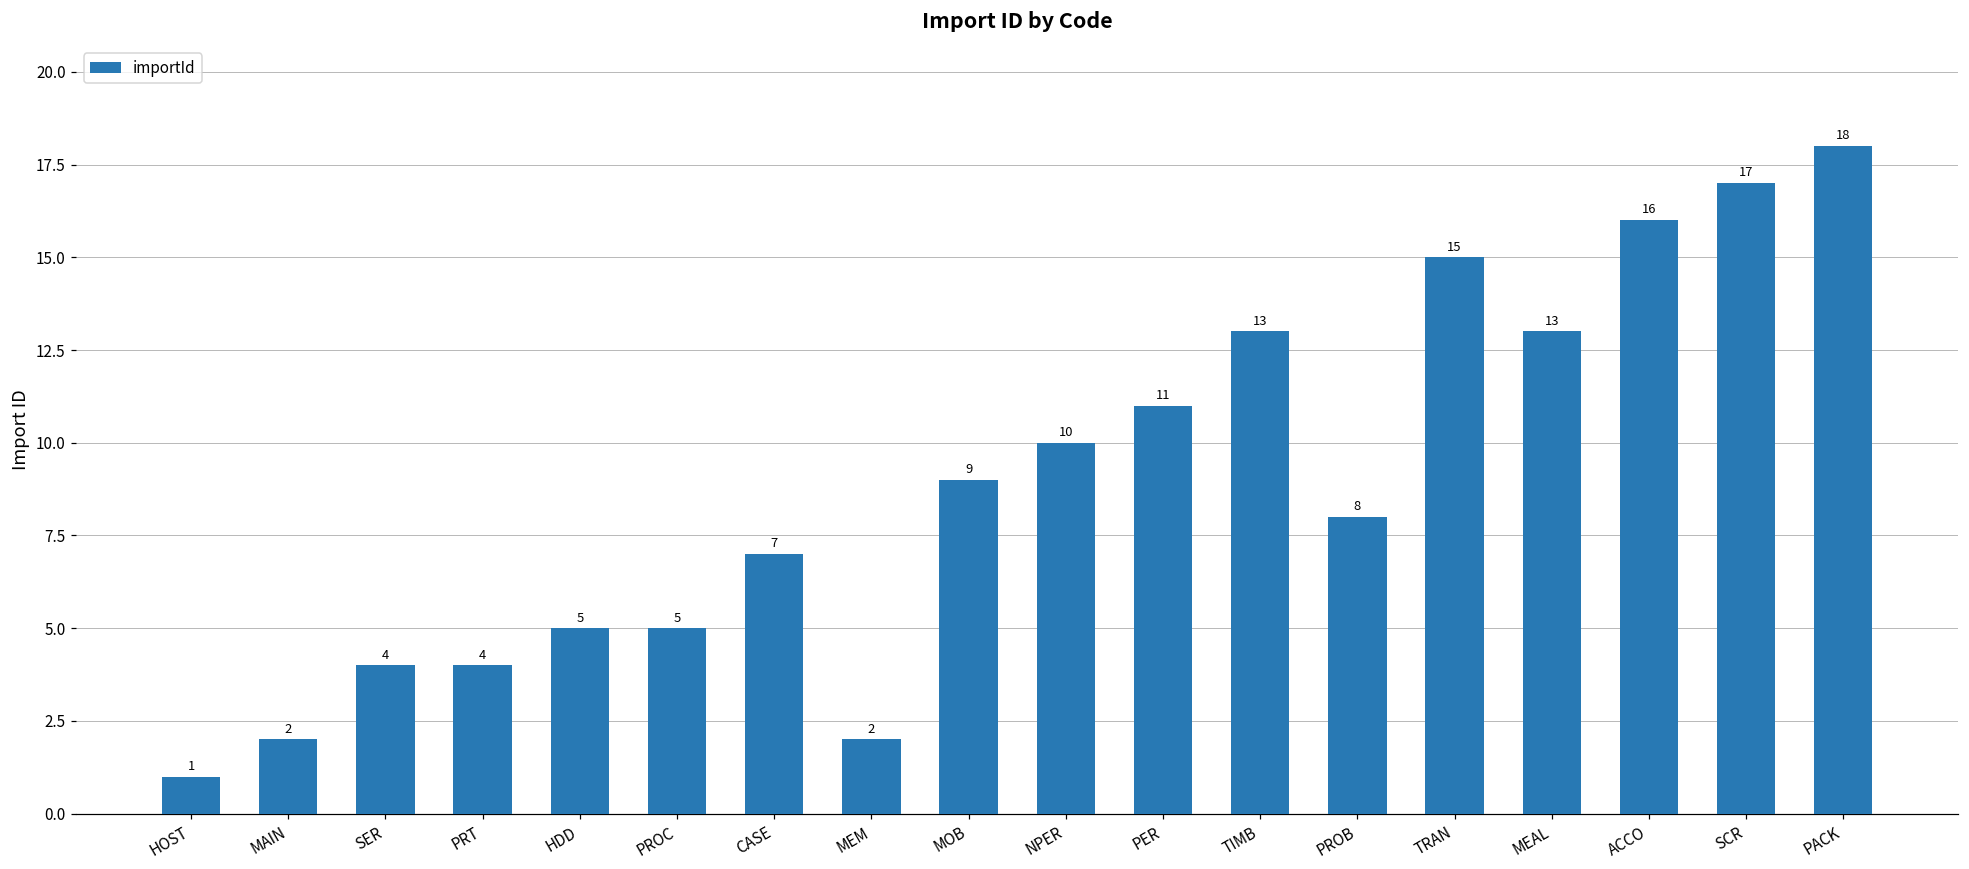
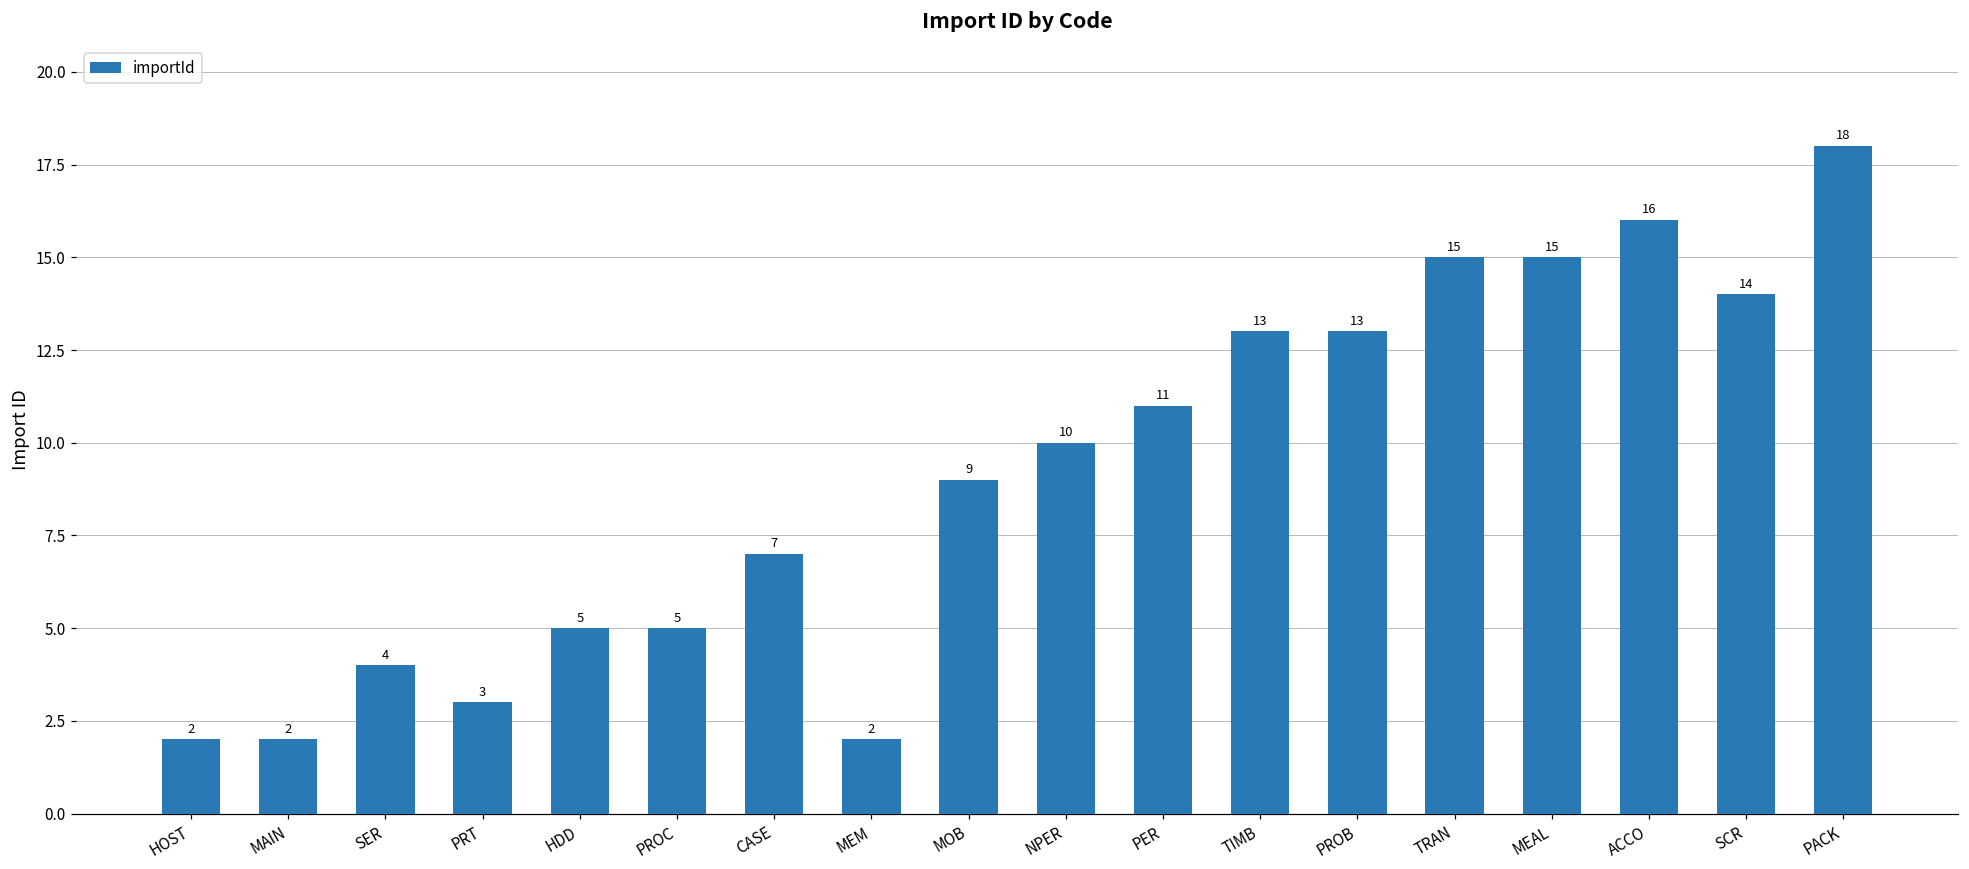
HOST: 1 -> 2
PRT: 4 -> 3
PROB: 8 -> 13
MEAL: 13 -> 15
SCR: 17 -> 14
